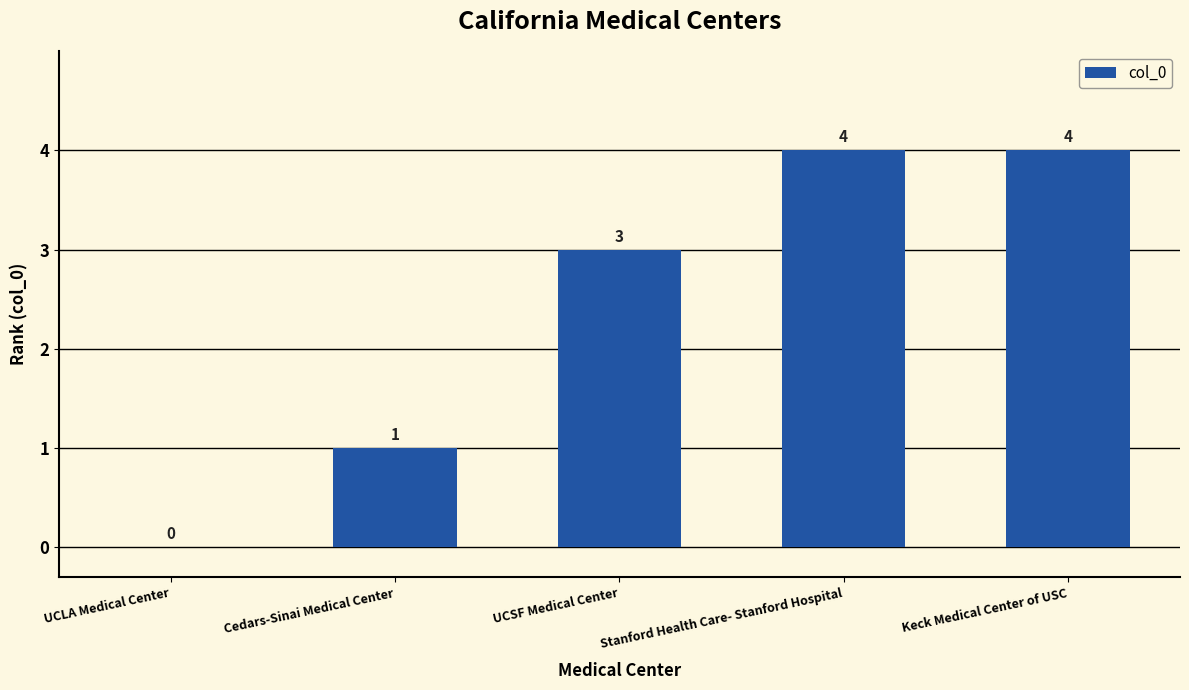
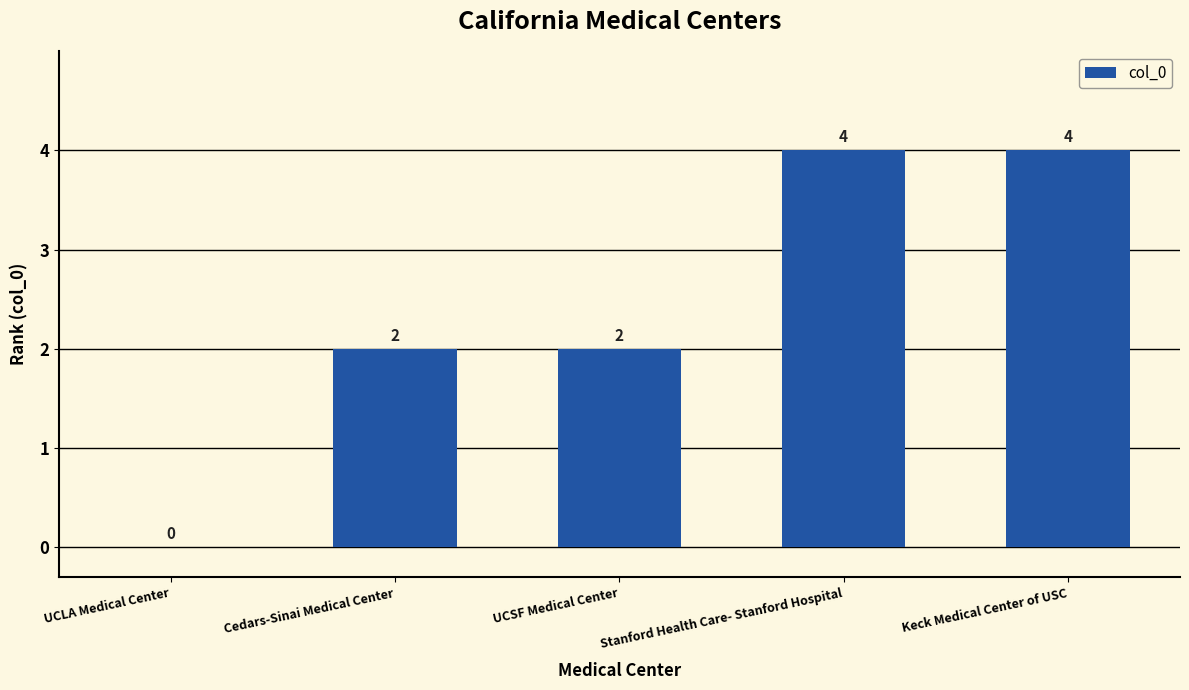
Cedars-Sinai Medical Center: 1 -> 2
UCSF Medical Center: 3 -> 2
